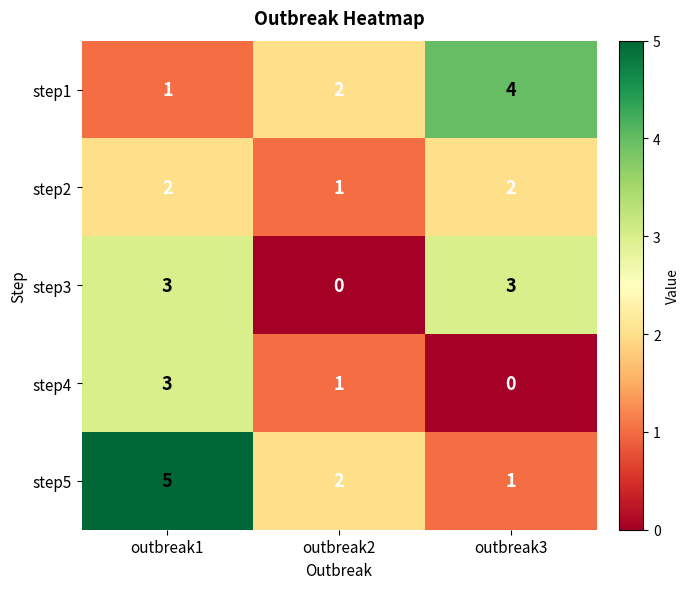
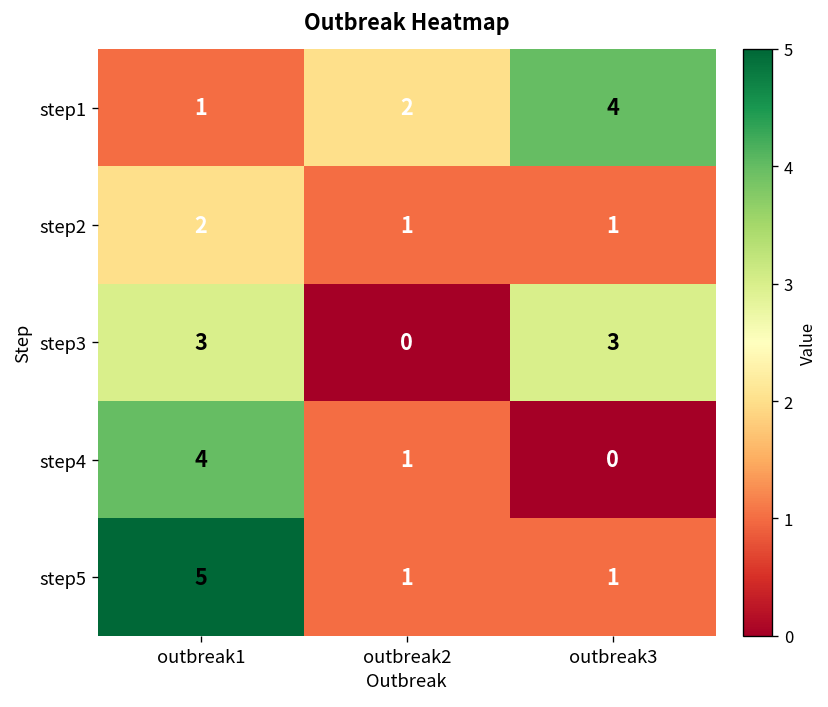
step2, outbreak3: 2 -> 1
step4, outbreak1: 3 -> 4
step5, outbreak2: 2 -> 1
